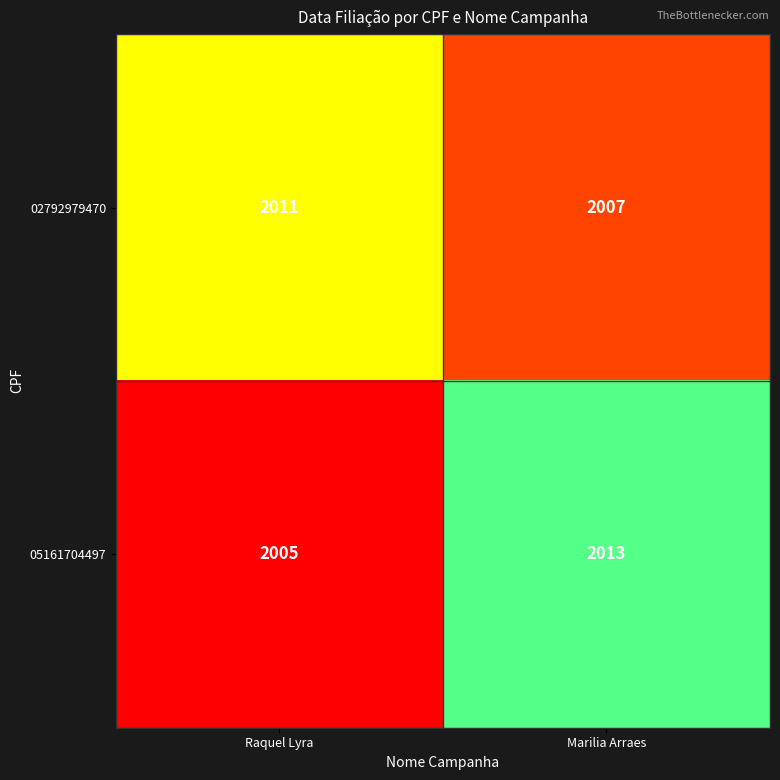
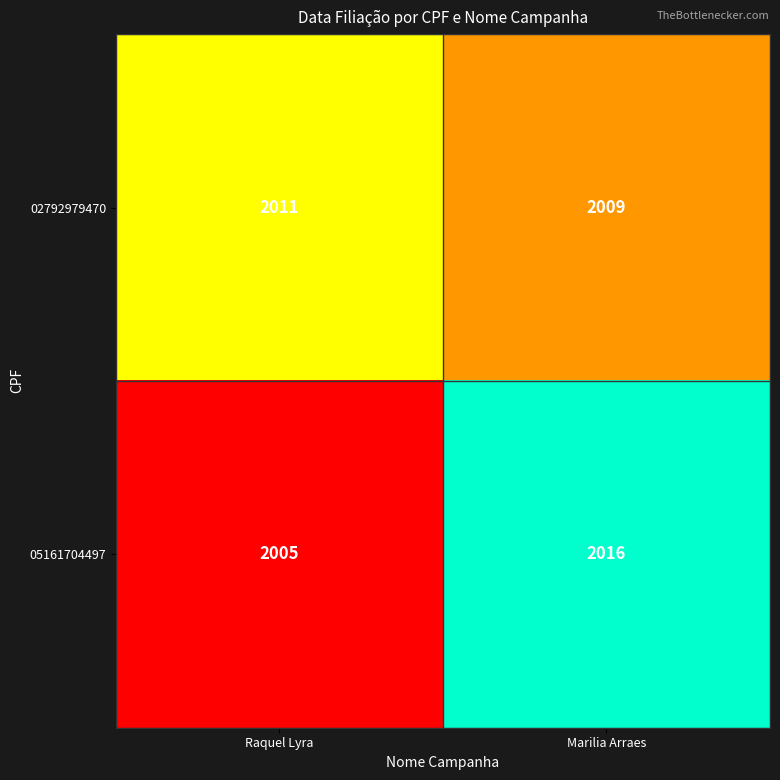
02792979470, Marilia Arraes: 2007 -> 2009
05161704497, Marilia Arraes: 2013 -> 2016
